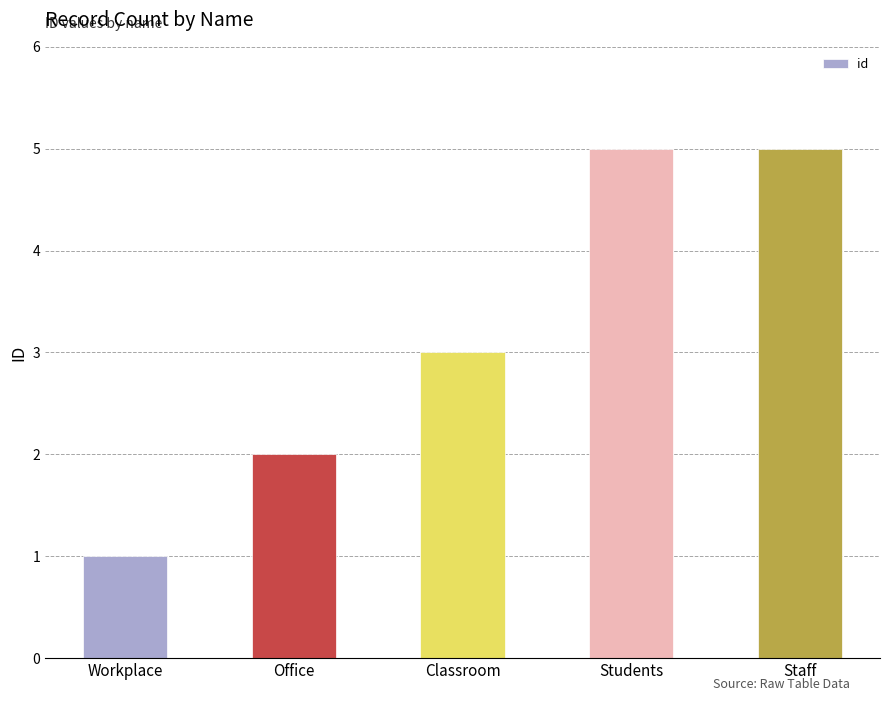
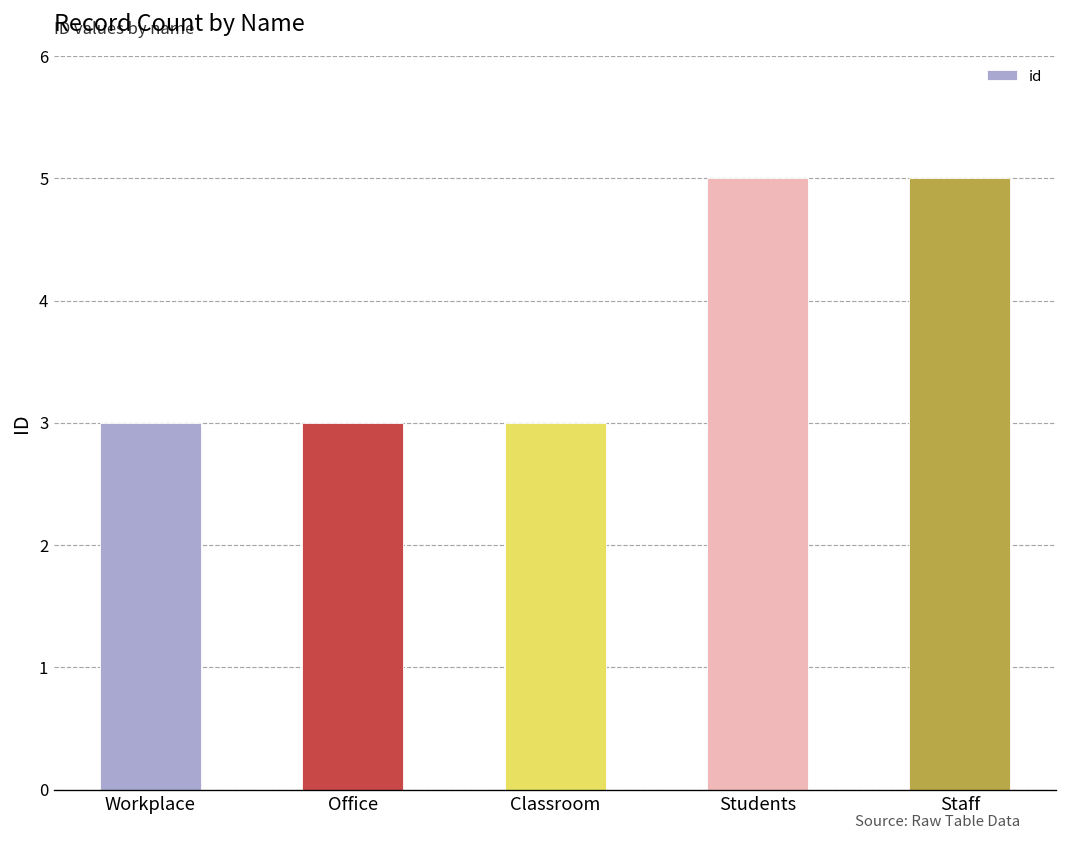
Workplace: 1 -> 3
Office: 2 -> 3
